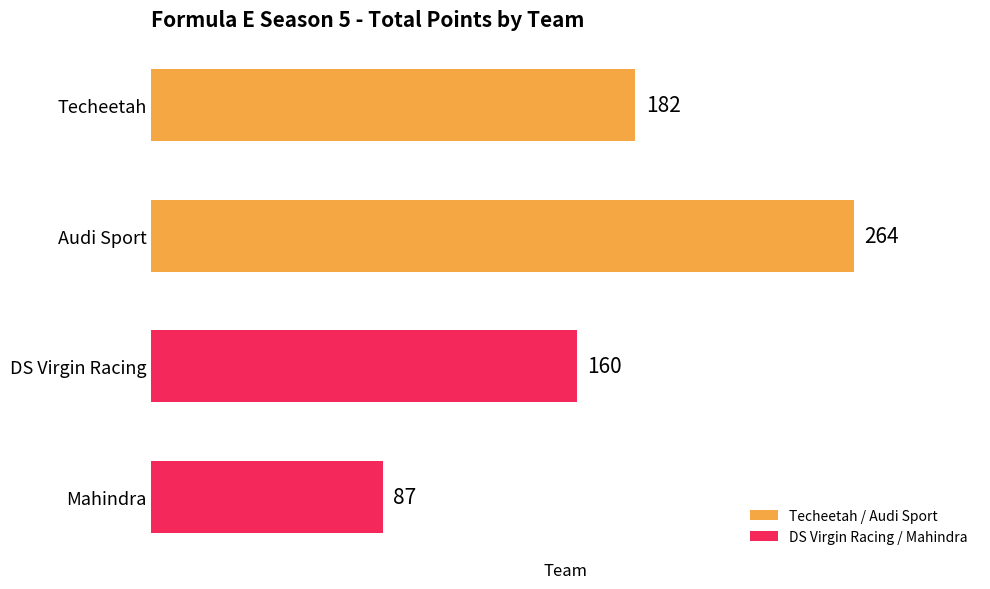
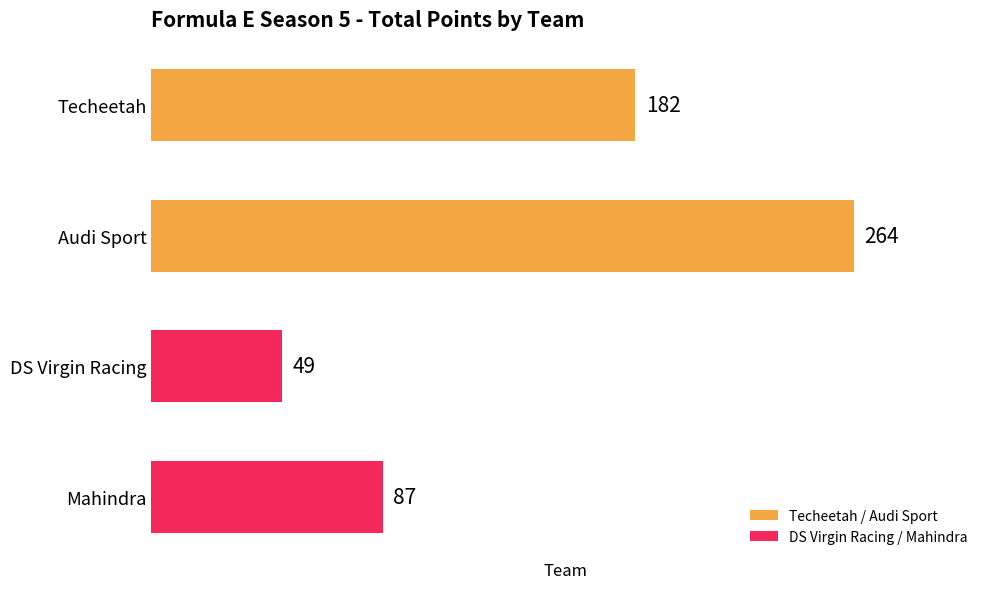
DS Virgin Racing: 160 -> 49
